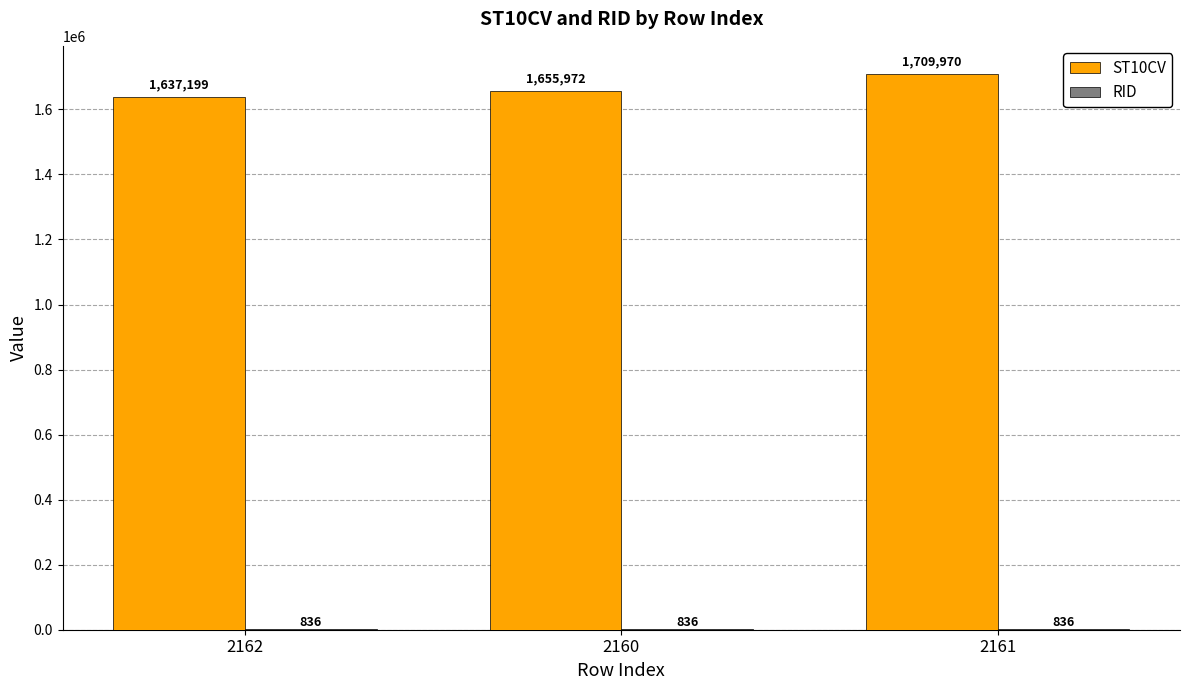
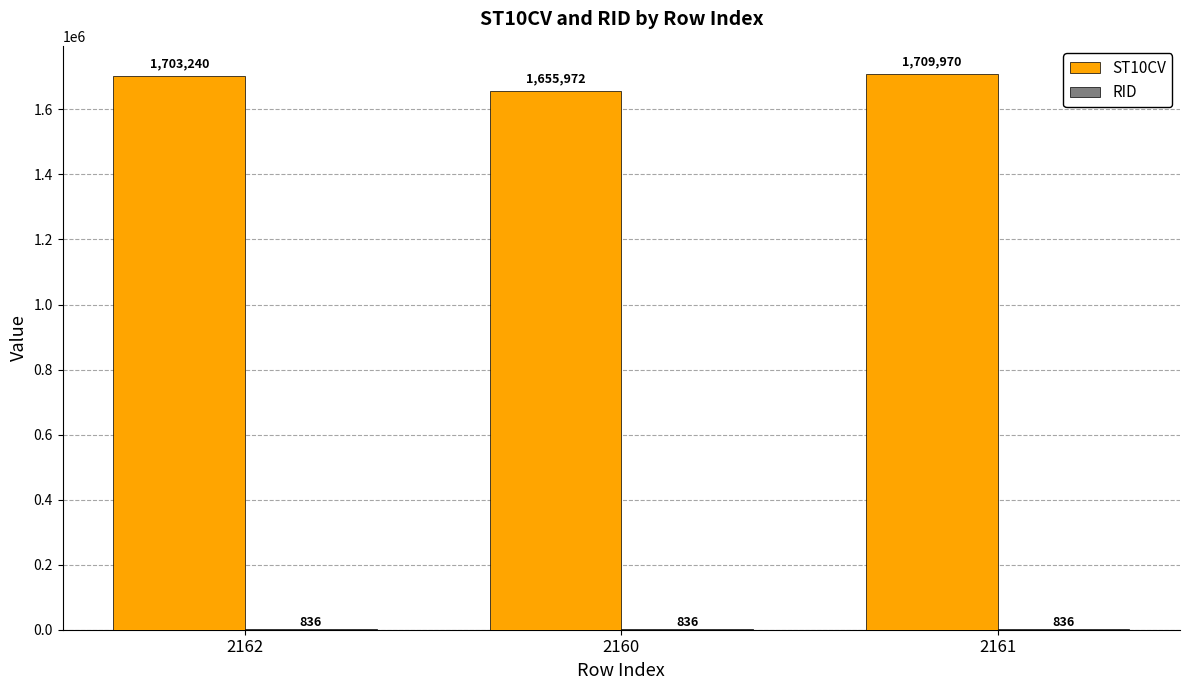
ST10CV, 2162: 1,637,199 -> 1,703,240
